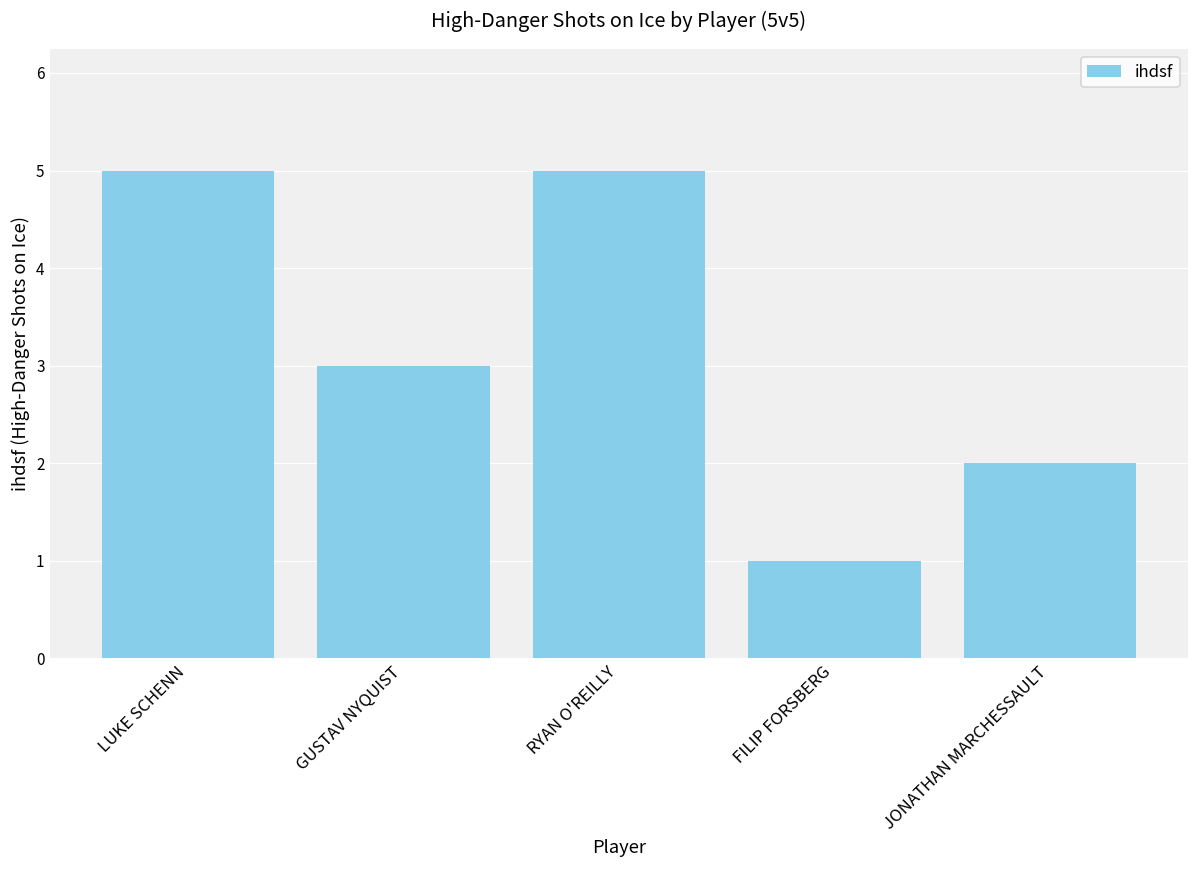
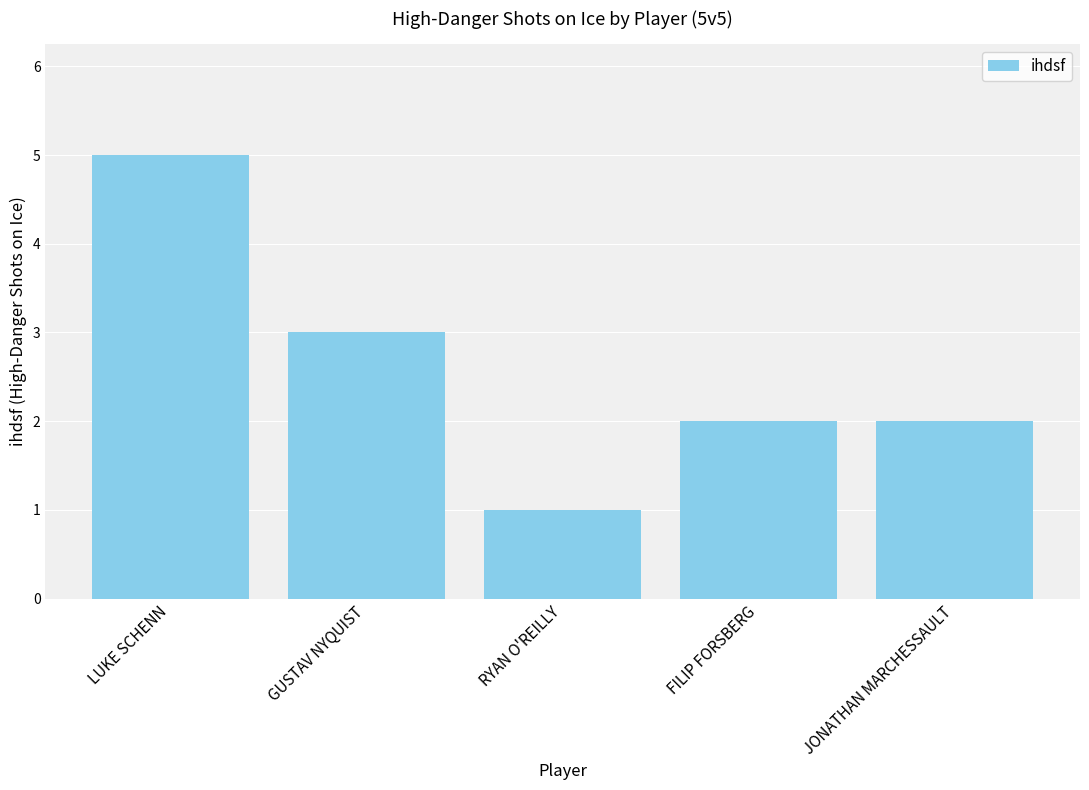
RYAN O'REILLY: 5 -> 1
FILIP FORSBERG: 1 -> 2
